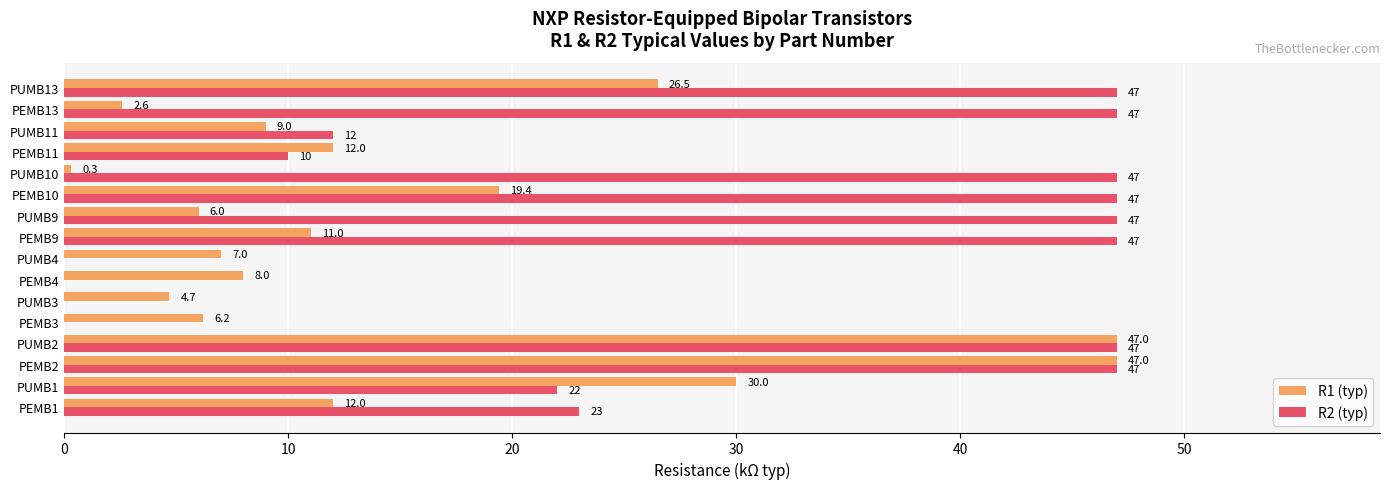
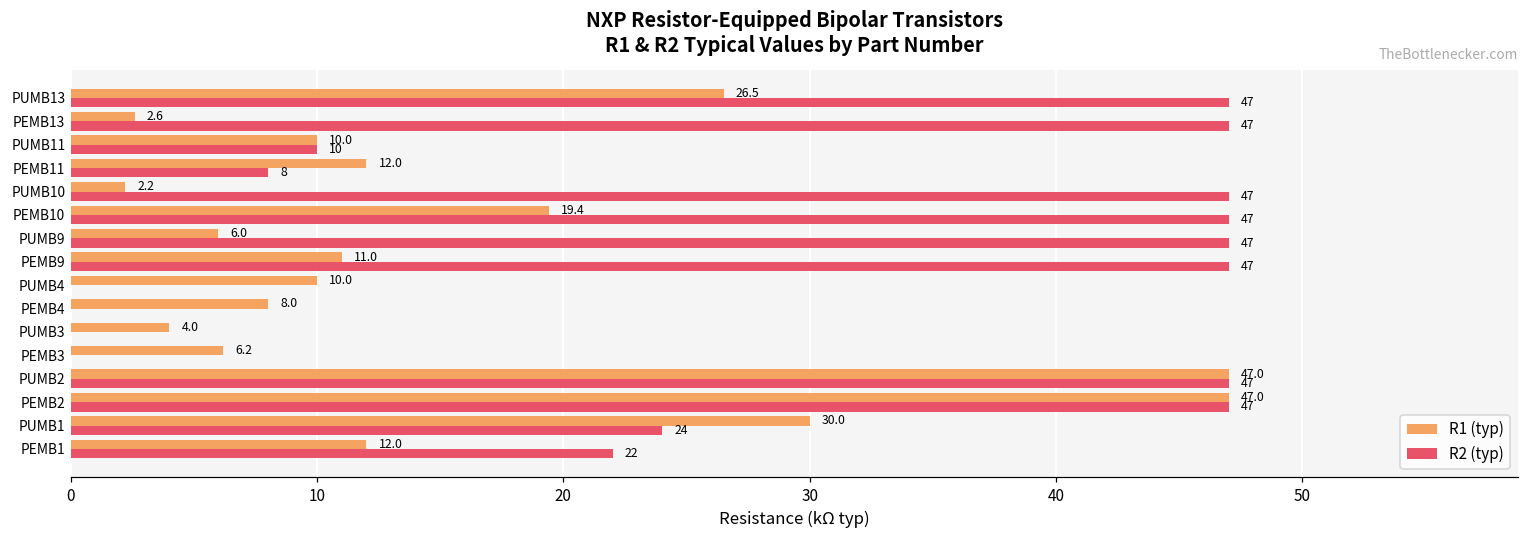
R1 (typ), PUMB11: 9.0 -> 10.0
R2 (typ), PUMB11: 12 -> 10
R2 (typ), PEMB11: 10 -> 8
R1 (typ), PUMB10: 0.3 -> 2.2
R1 (typ), PUMB4: 7.0 -> 10.0
R1 (typ), PUMB3: 4.7 -> 4.0
R2 (typ), PUMB1: 22 -> 24
R2 (typ), PEMB1: 23 -> 22
